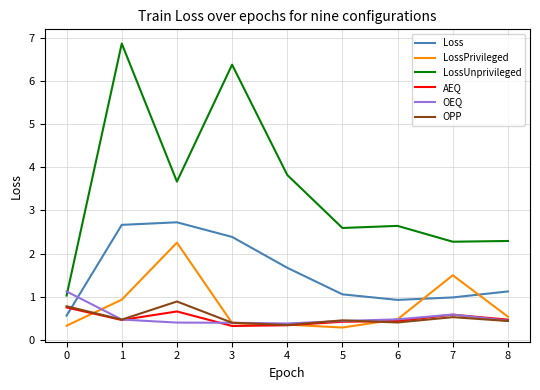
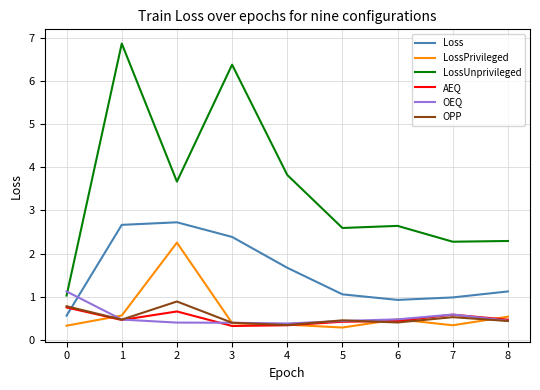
LossPrivileged, 1: 0.9 -> 0.6
LossPrivileged, 7: 1.5 -> 0.3
